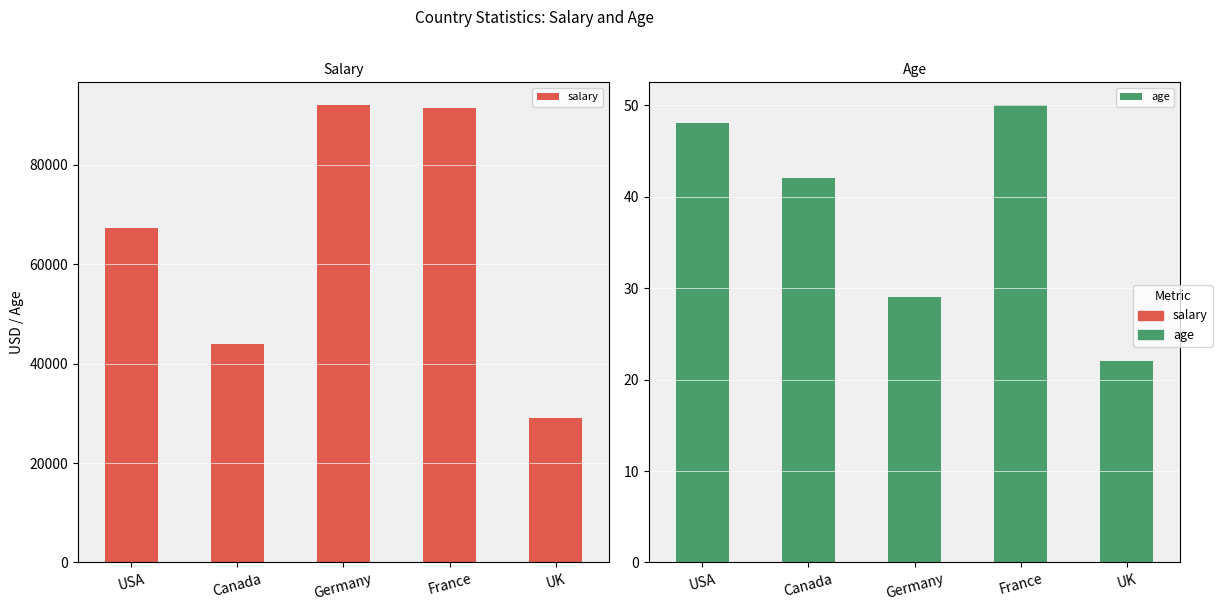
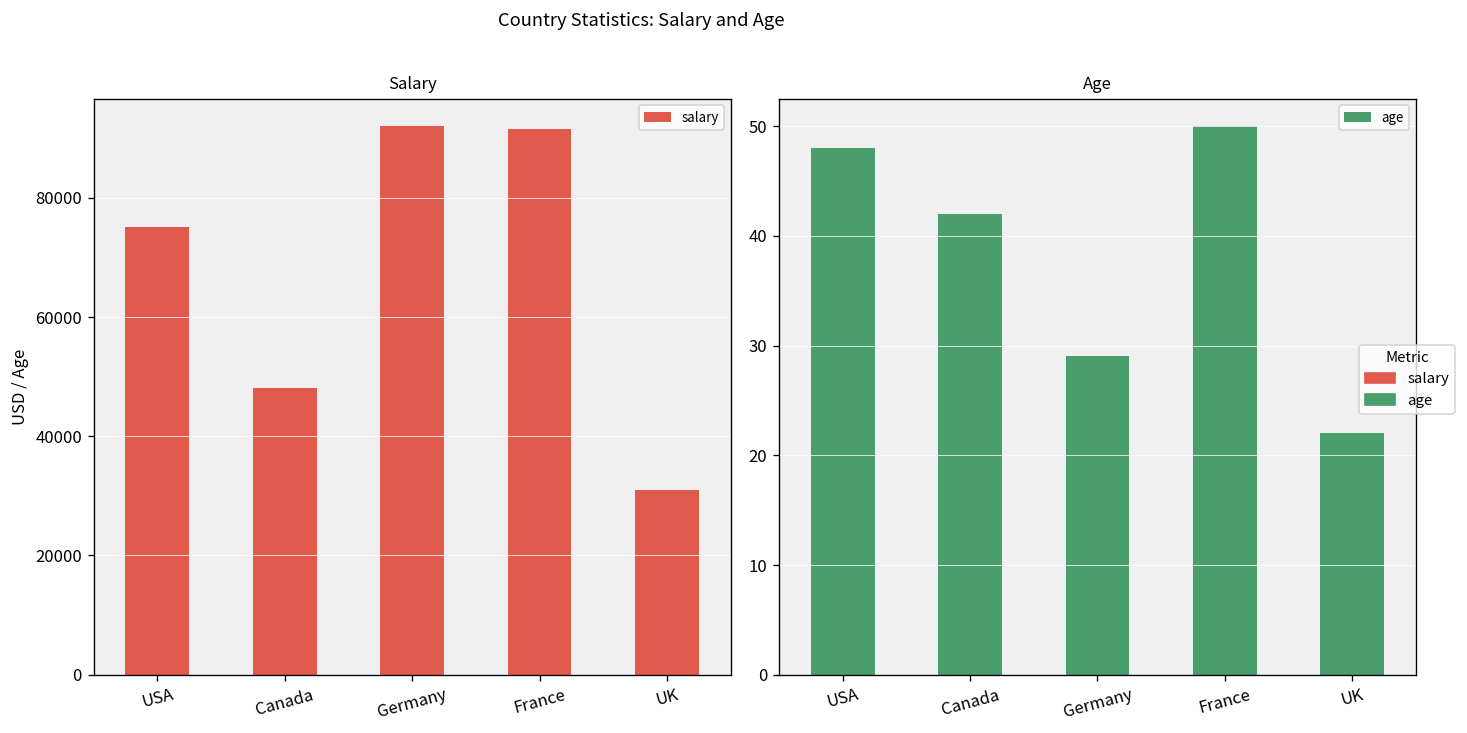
Salary, USA: 67000 -> 75000
Salary, Canada: 44000 -> 48000
Salary, UK: 29000 -> 31000
